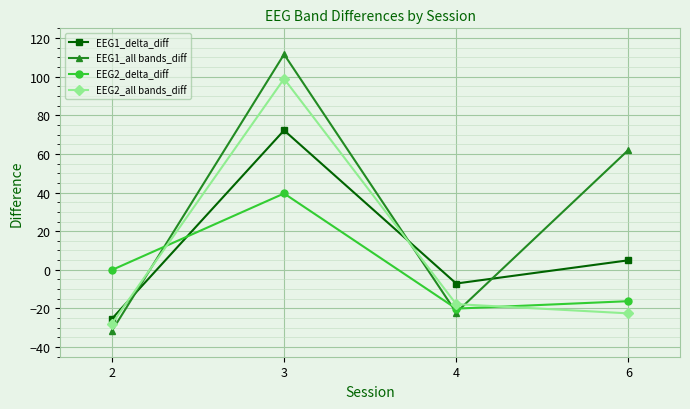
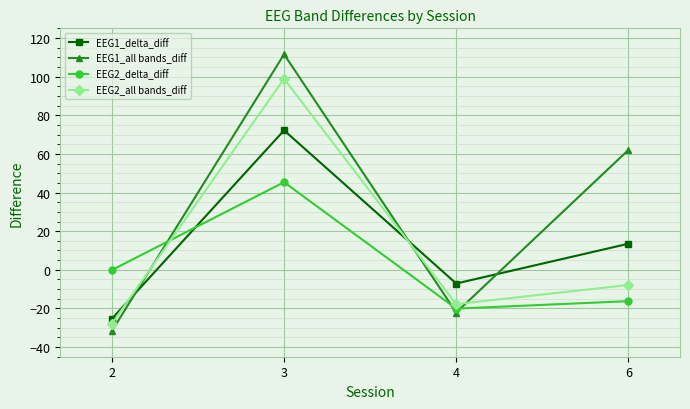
EEG2_delta_diff, 3: 40 -> 45
EEG1_delta_diff, 6: 5 -> 13
EEG2_all bands_diff, 6: -23 -> -8
